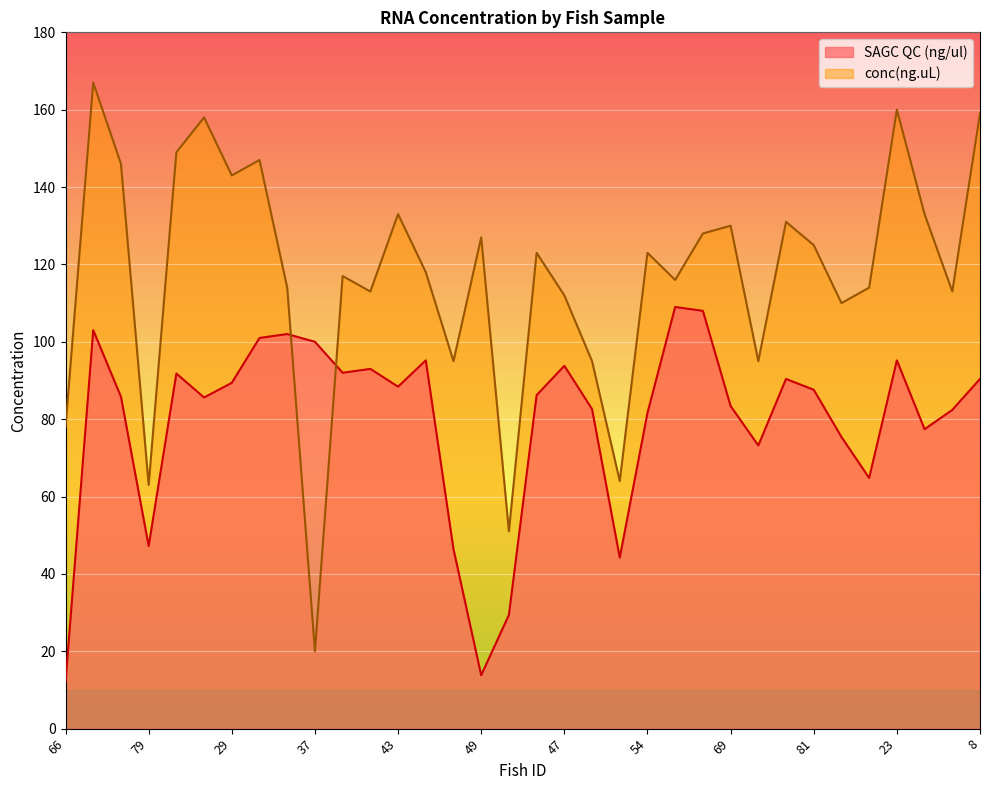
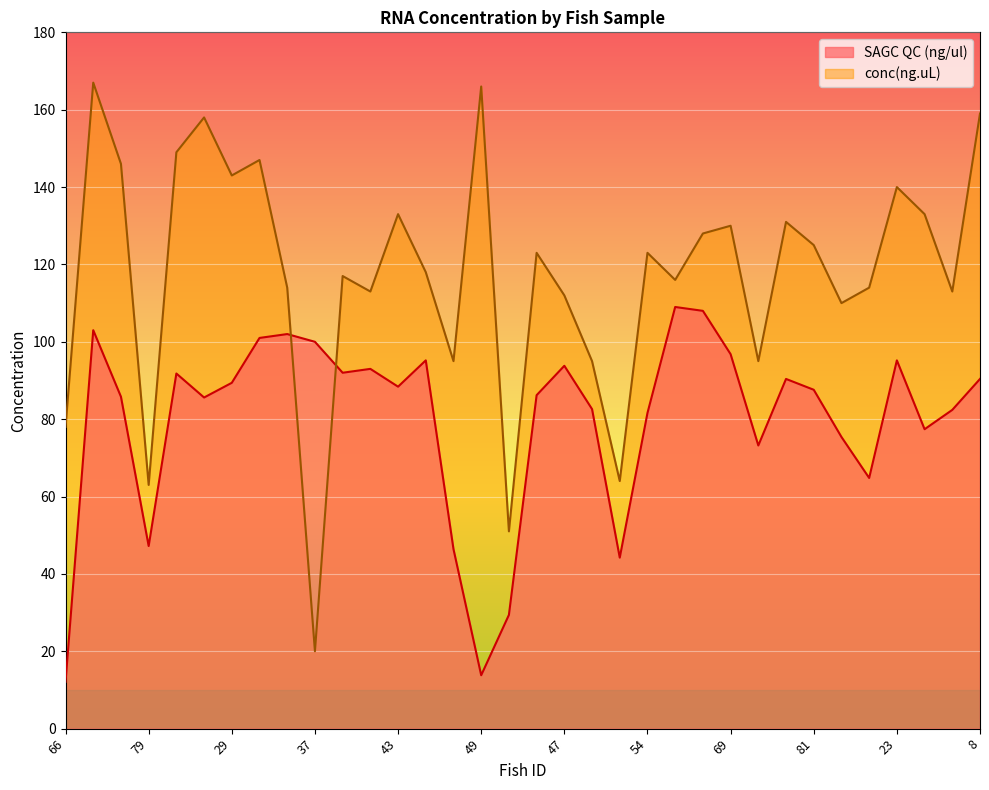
conc(ng.uL), 49: 127 -> 166
SAGC QC (ng/ul), 69: 83 -> 97
conc(ng.uL), 23: 160 -> 140
